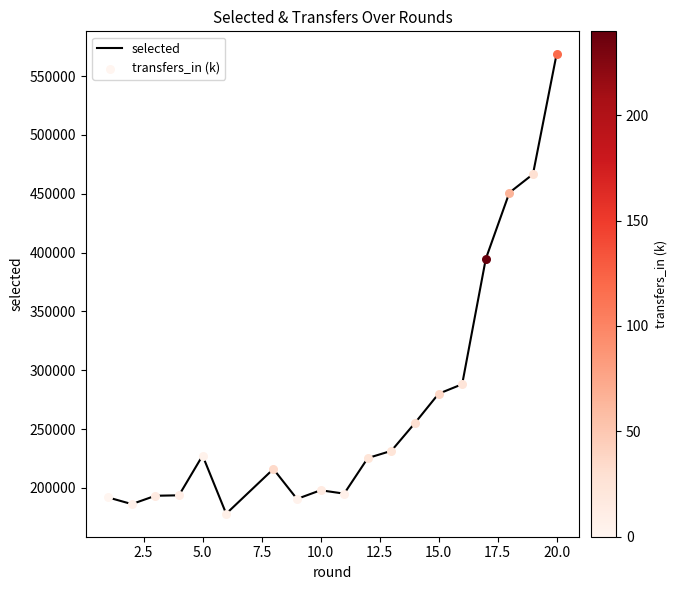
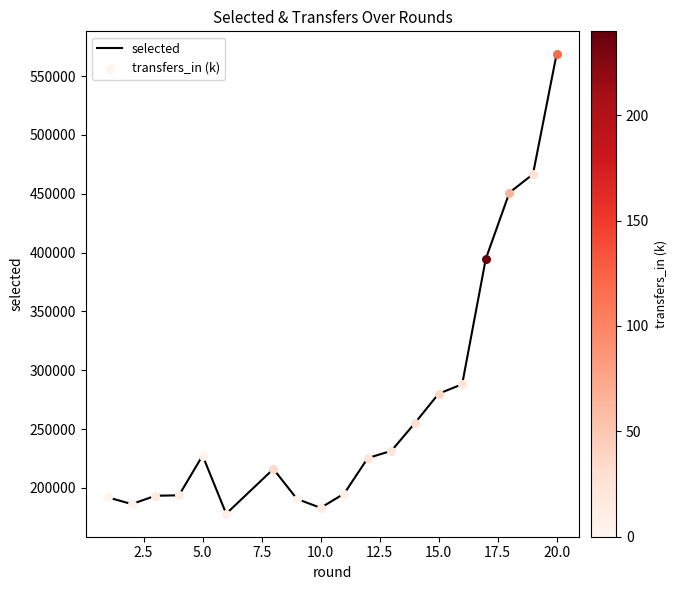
selected, 10.0: 198000 -> 183000
